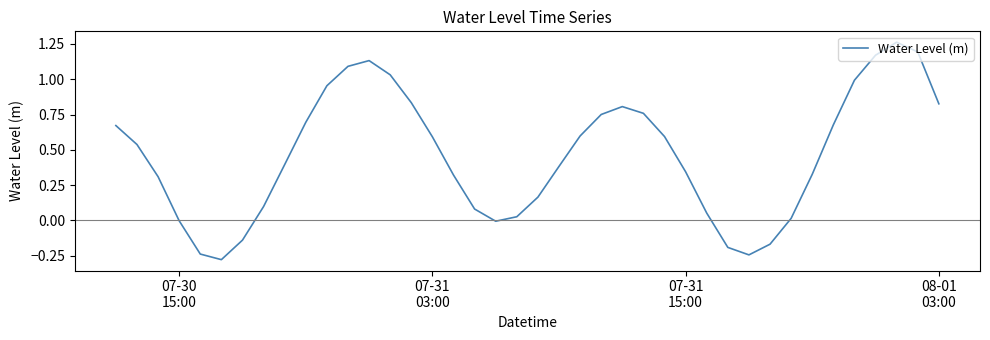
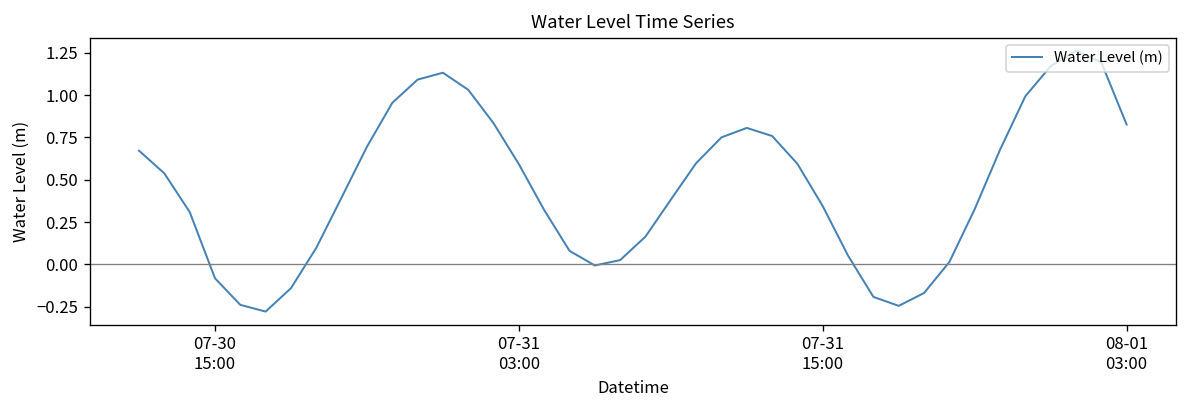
07-30 15:00: 0.00 -> -0.08
